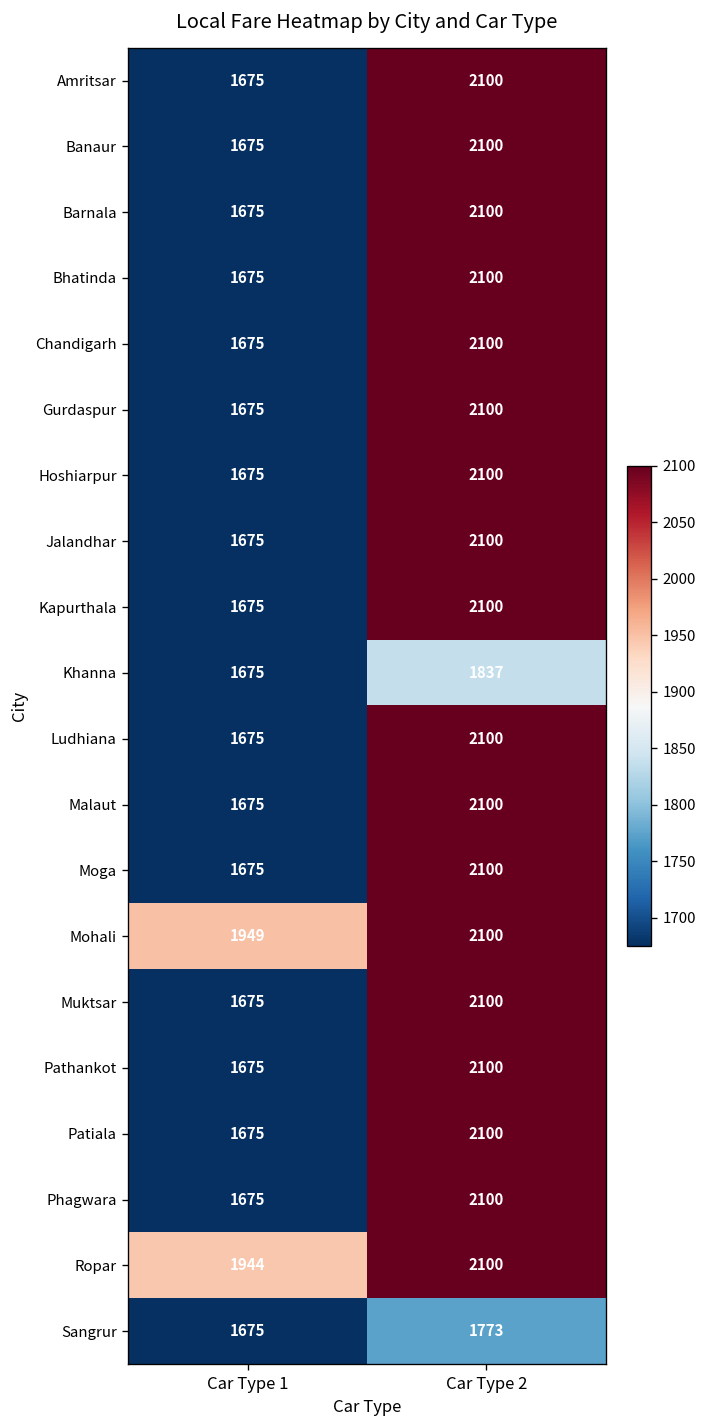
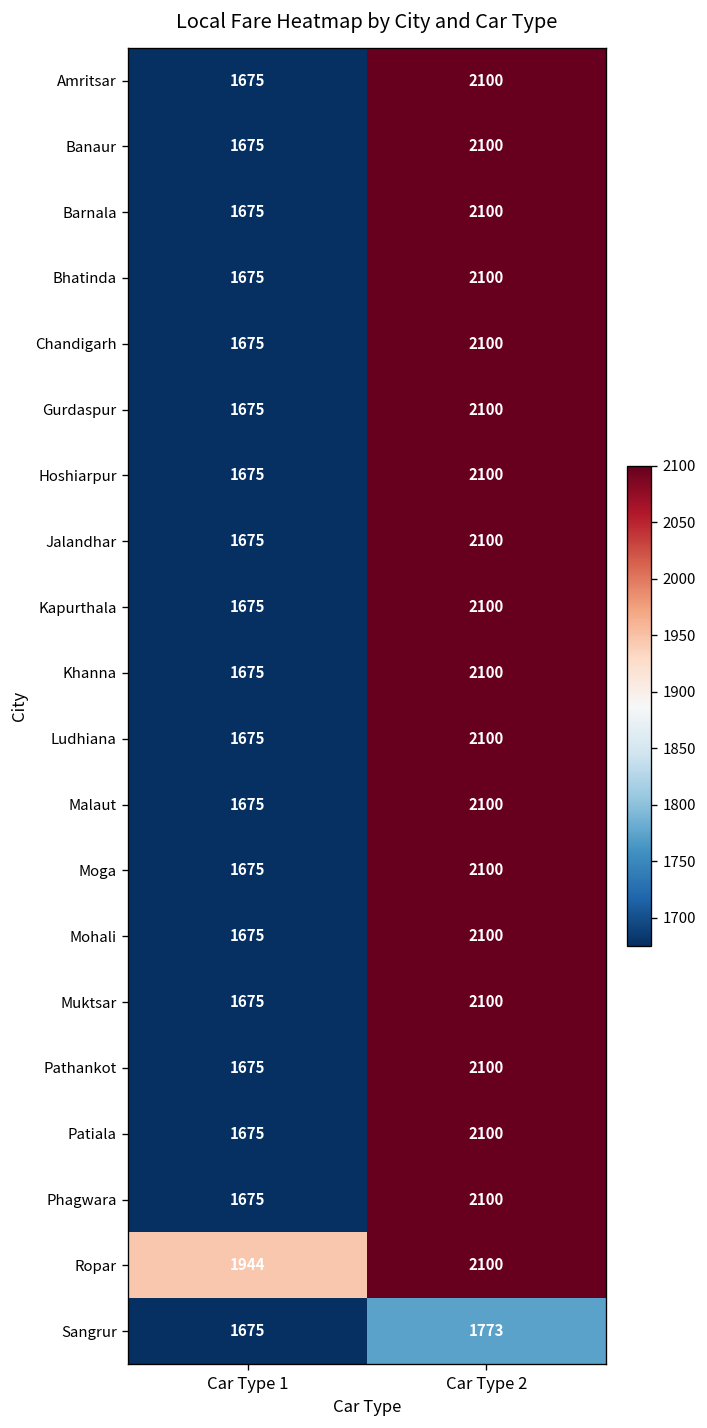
Khanna, Car Type 2: 1837 -> 2100
Mohali, Car Type 1: 1949 -> 1675
